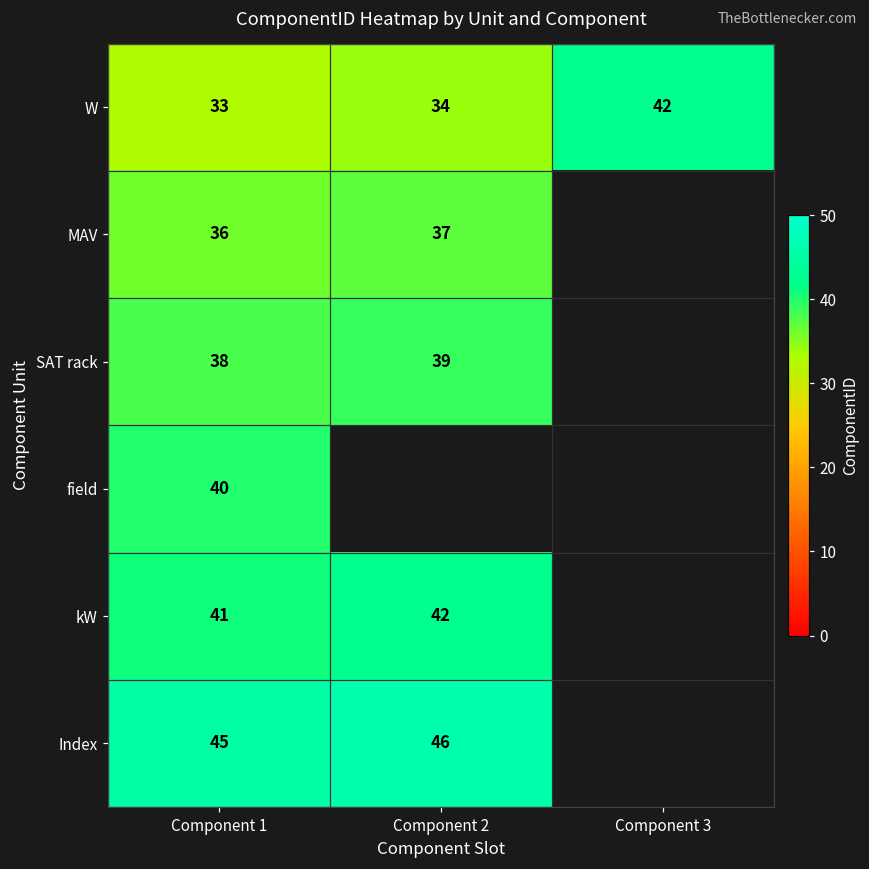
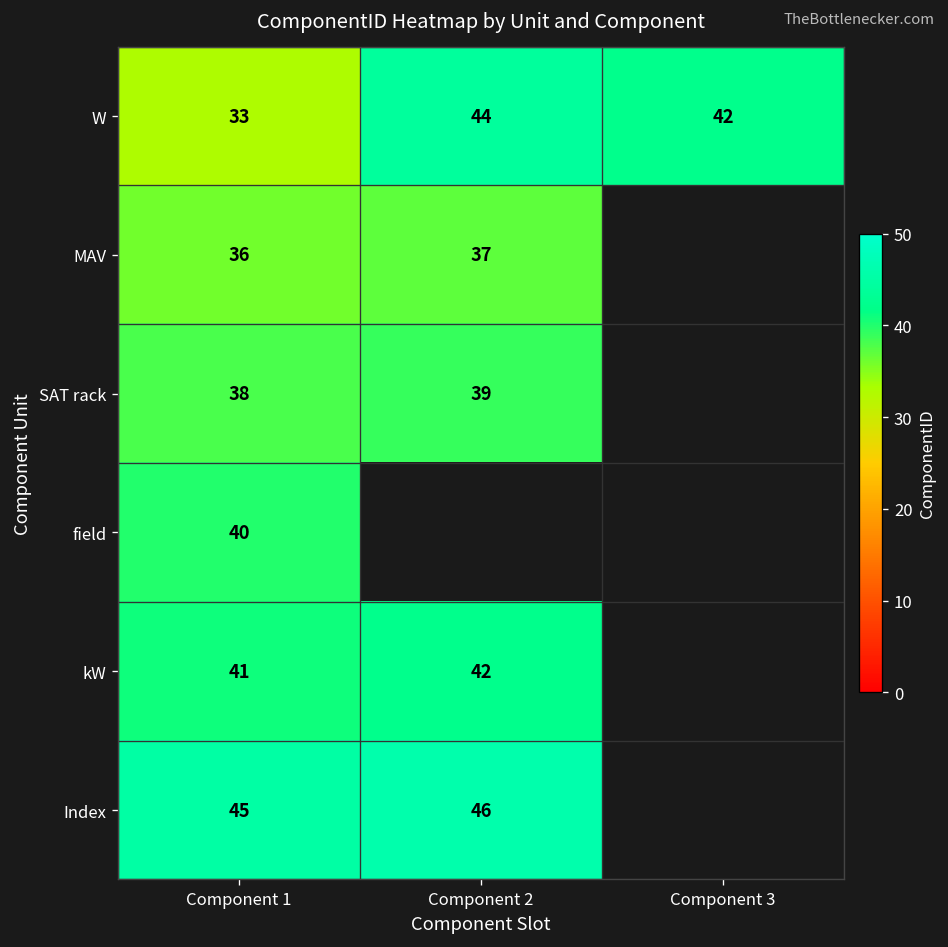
W, Component 2: 34 -> 44
